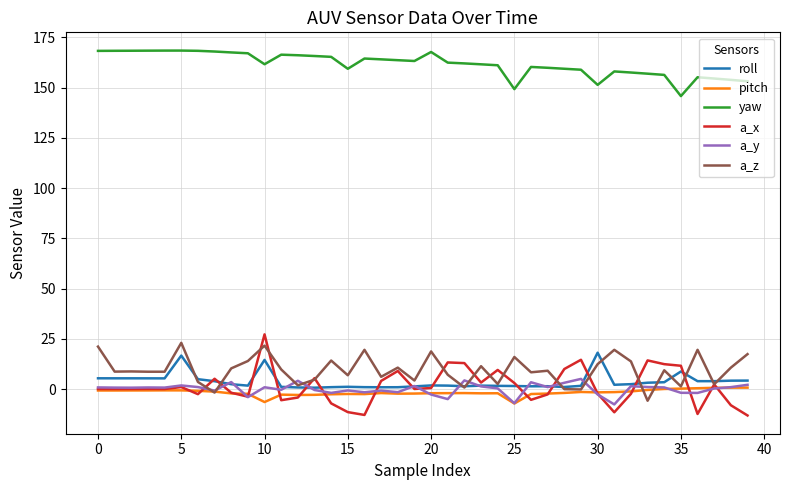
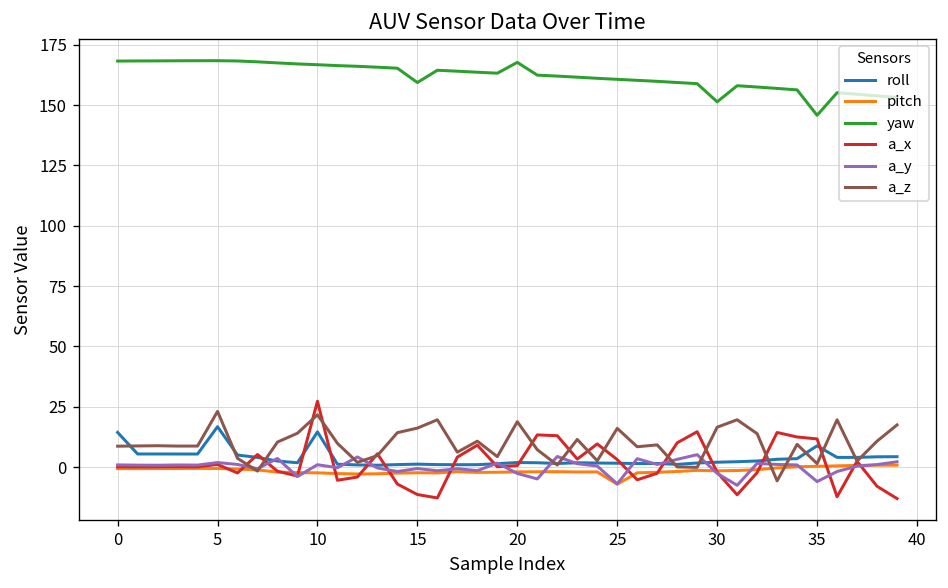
roll, 0: 5 -> 14
a_z, 0: 21 -> 9
pitch, 10: -6 -> -2
yaw, 10: 162 -> 167
a_z, 15: 7 -> 16
yaw, 25: 149 -> 161
roll, 30: 18 -> 2
a_z, 30: 12 -> 17
a_y, 35: -2 -> -6
